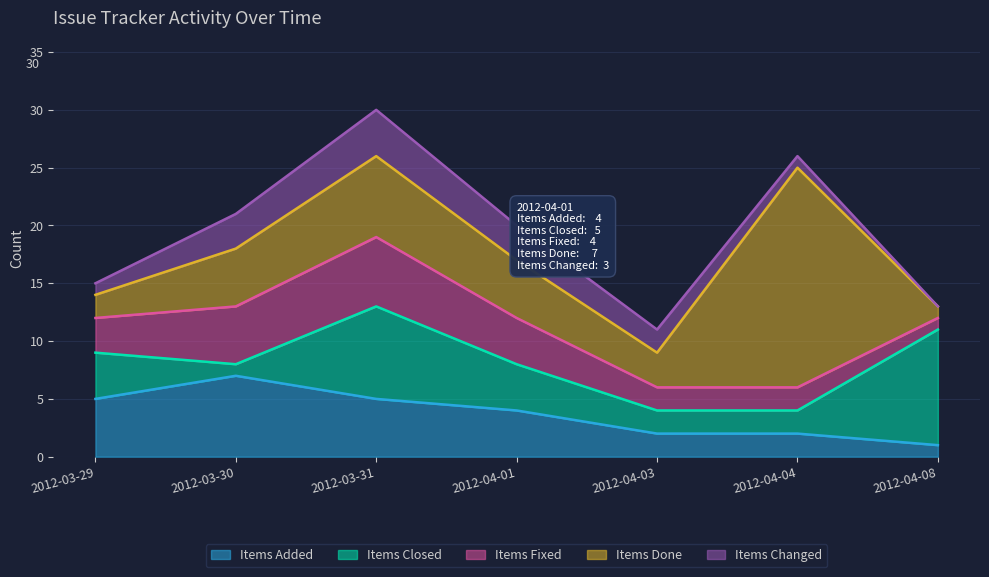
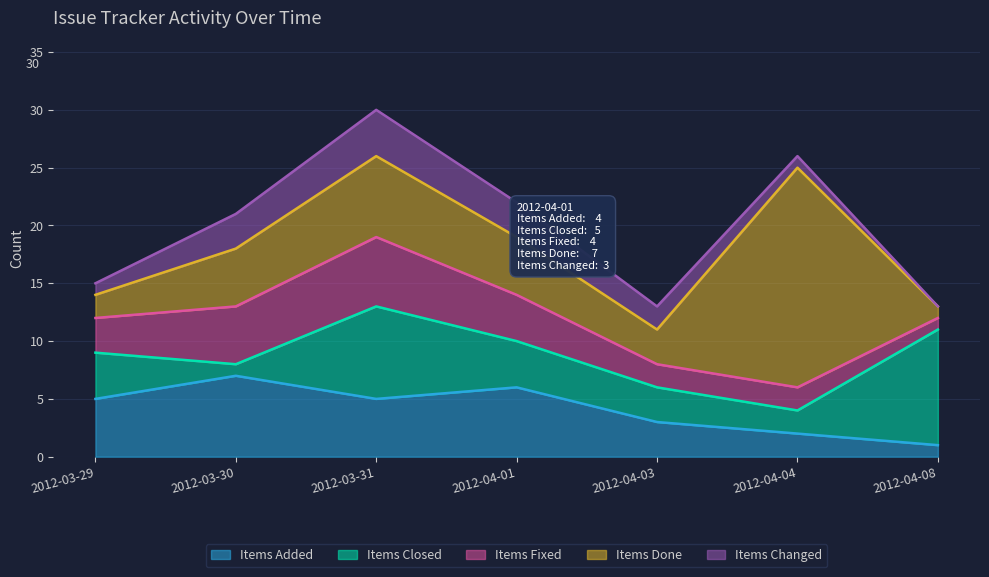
Items Added, 2012-04-01: 4 -> 6
Items Added, 2012-04-03: 2 -> 3
Items Closed, 2012-04-03: 2 -> 3
